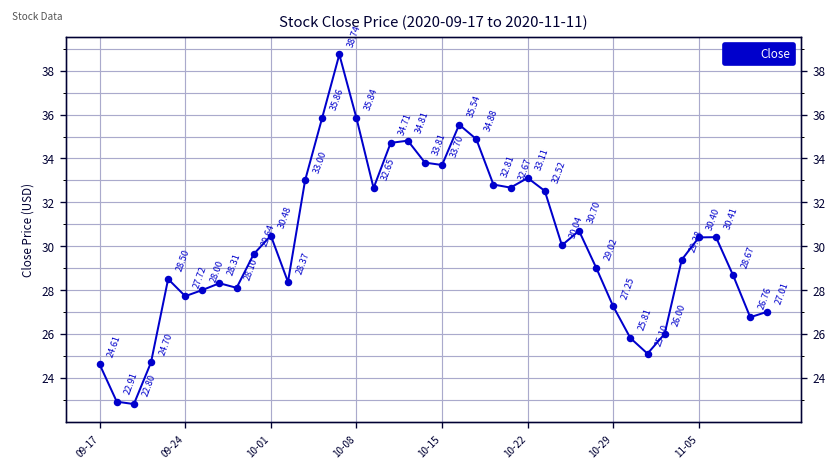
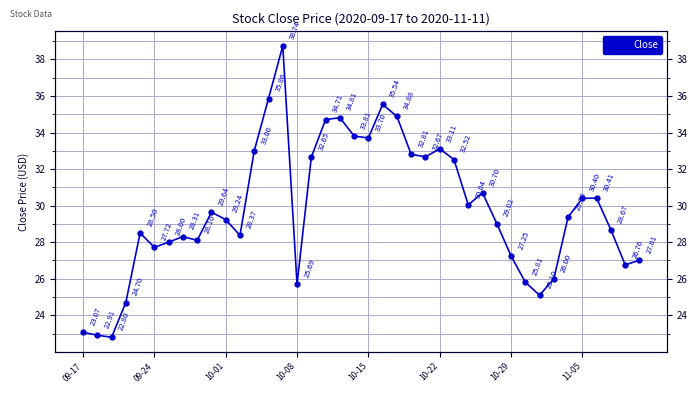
09-17: 24.61 -> 23.07
10-01: 30.48 -> 29.24
10-08: 35.84 -> 25.69
